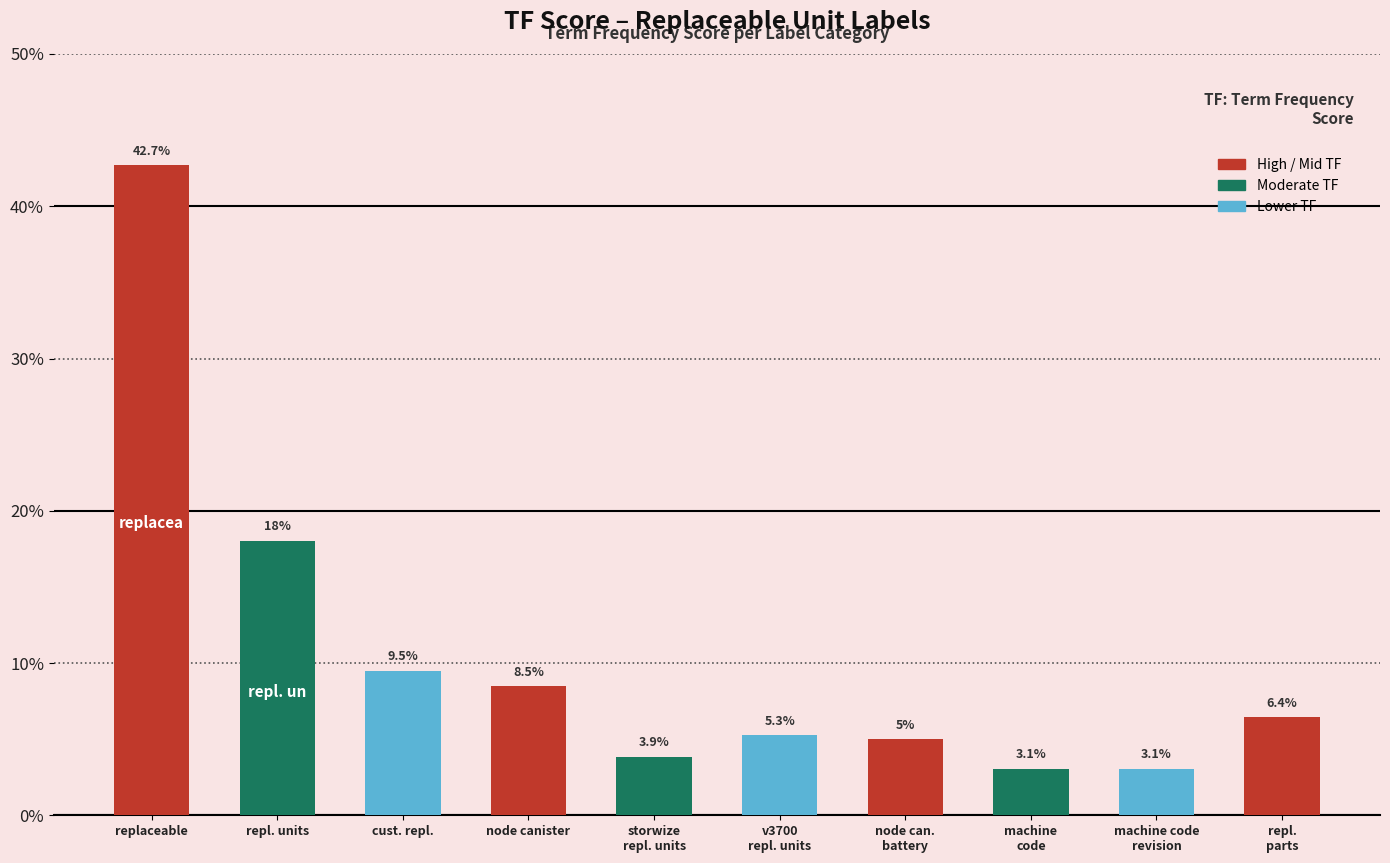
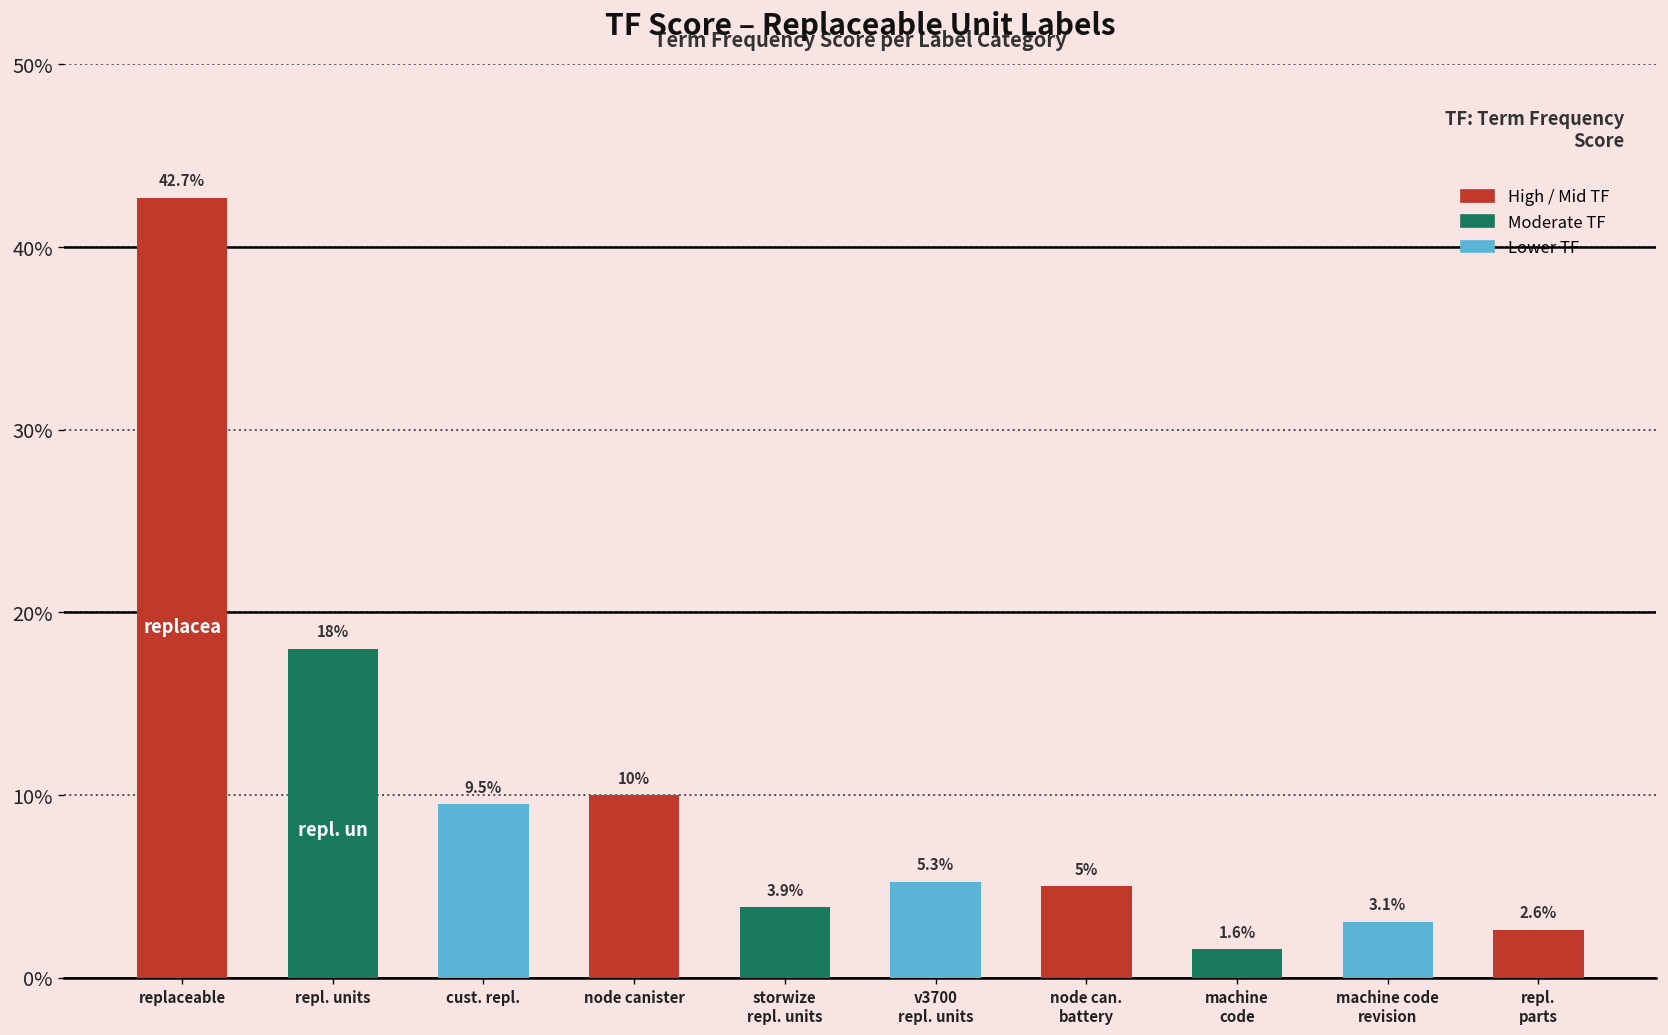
node canister: 8.5% -> 10%
machine code: 3.1% -> 1.6%
repl. parts: 6.4% -> 2.6%
